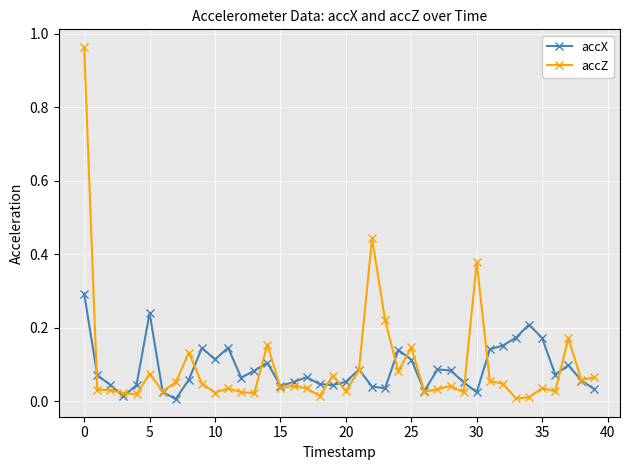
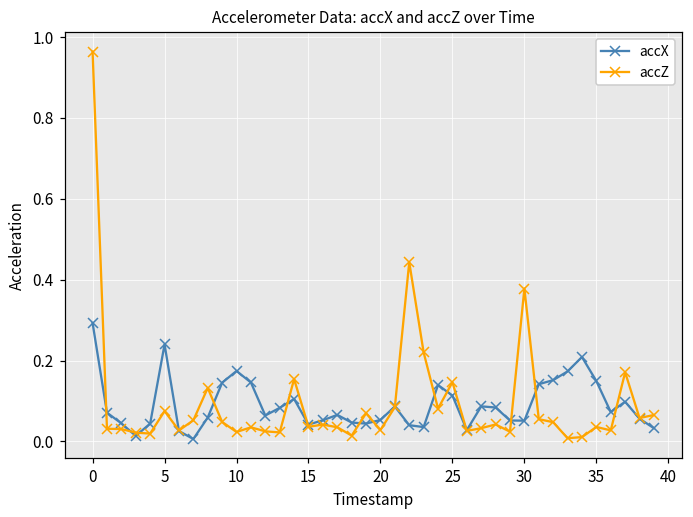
accX, 10: 0.11 -> 0.17
accX, 30: 0.02 -> 0.05
accX, 35: 0.17 -> 0.15
